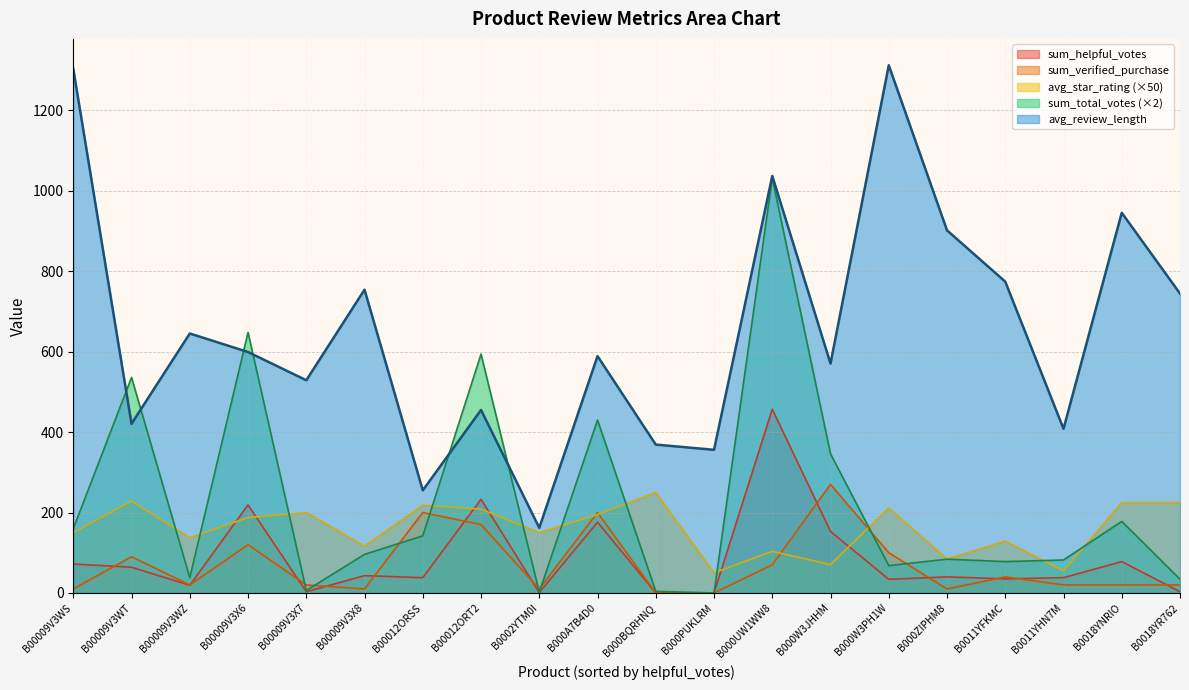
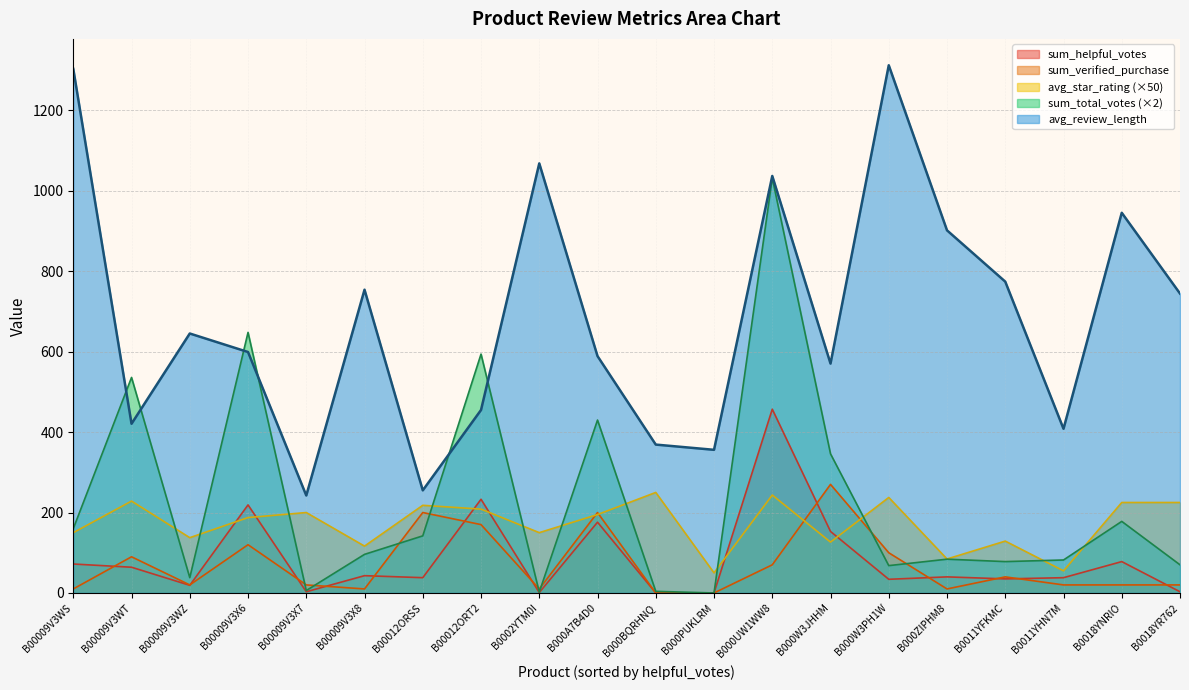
avg_review_length, B00009V3X7: 530 -> 240
avg_review_length, B0002YTM0I: 160 -> 1070
avg_star_rating (×50), B000UW1WW8: 100 -> 240
avg_star_rating (×50), B000W3JHHM: 70 -> 130
avg_star_rating (×50), B000W3PH1W: 210 -> 240
sum_total_votes (×2), B0018YR762: 30 -> 70
